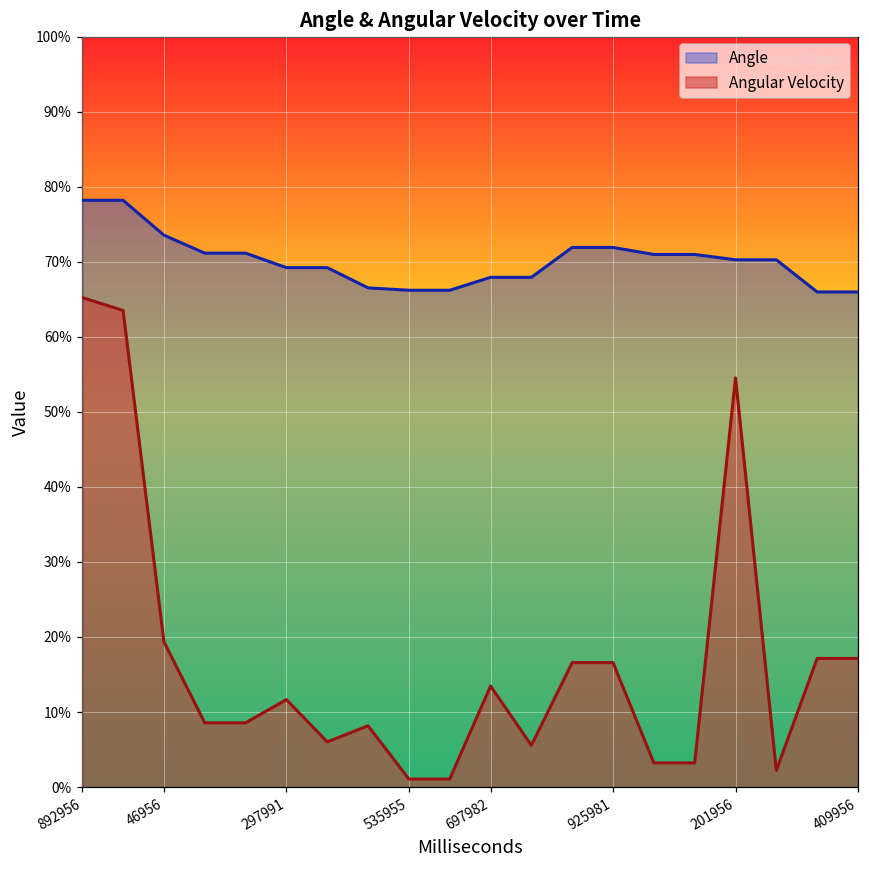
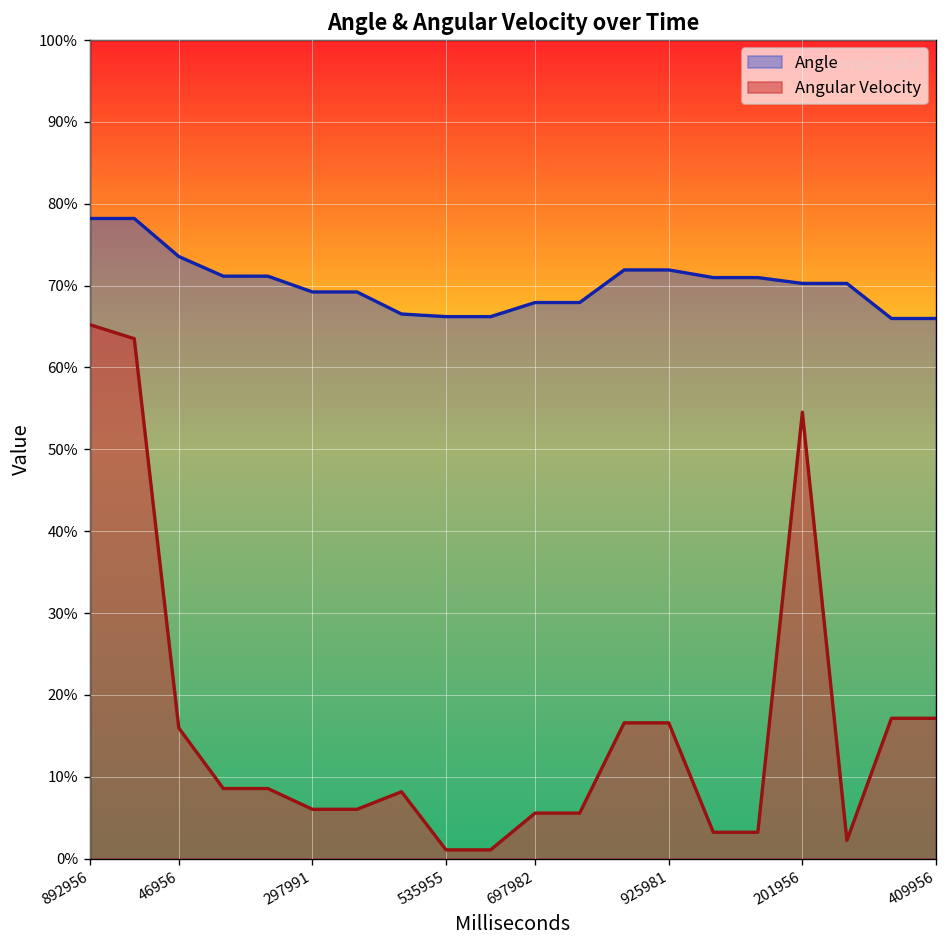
Angular Velocity, 46956: 19% -> 16%
Angular Velocity, 297991: 12% -> 6%
Angular Velocity, 697982: 13% -> 6%
